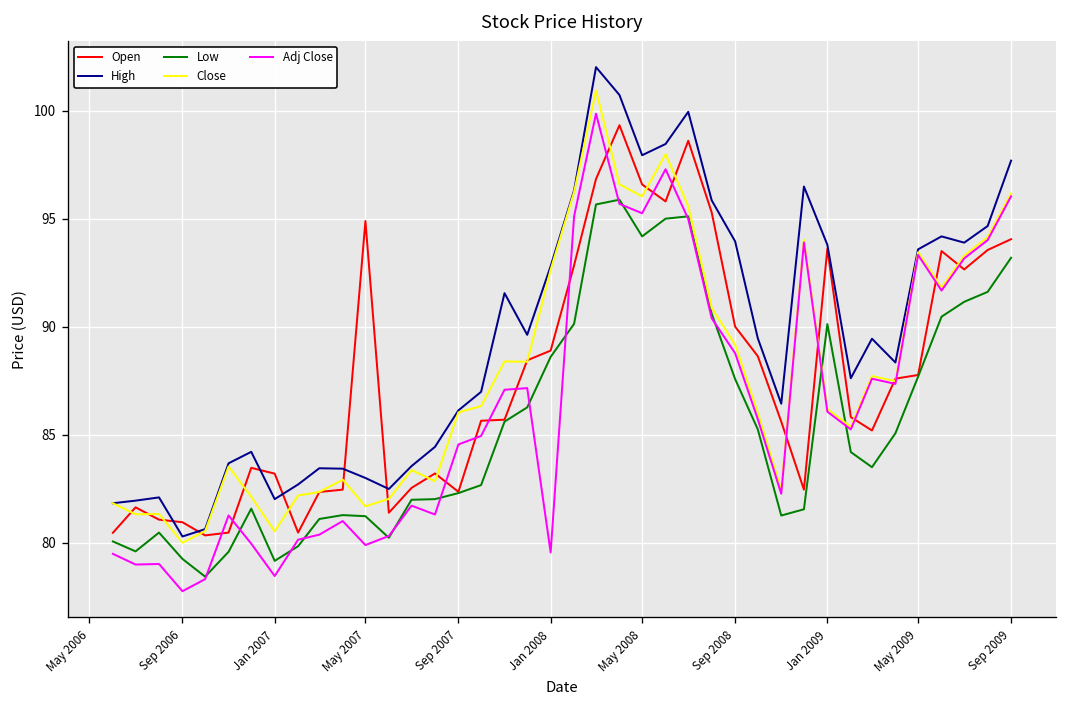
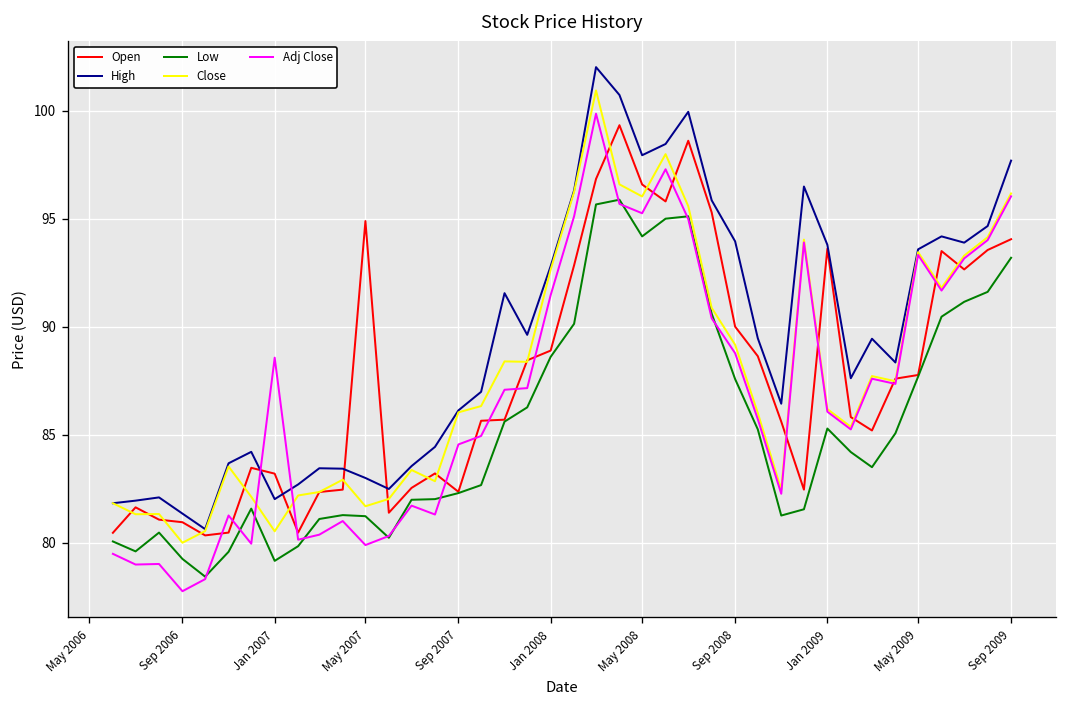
High, Sep 2006: 80.3 -> 81.3
Adj Close, Jan 2007: 78.5 -> 88.6
Adj Close, Jan 2008: 79.6 -> 91.5
Low, Jan 2009: 90.1 -> 85.3
